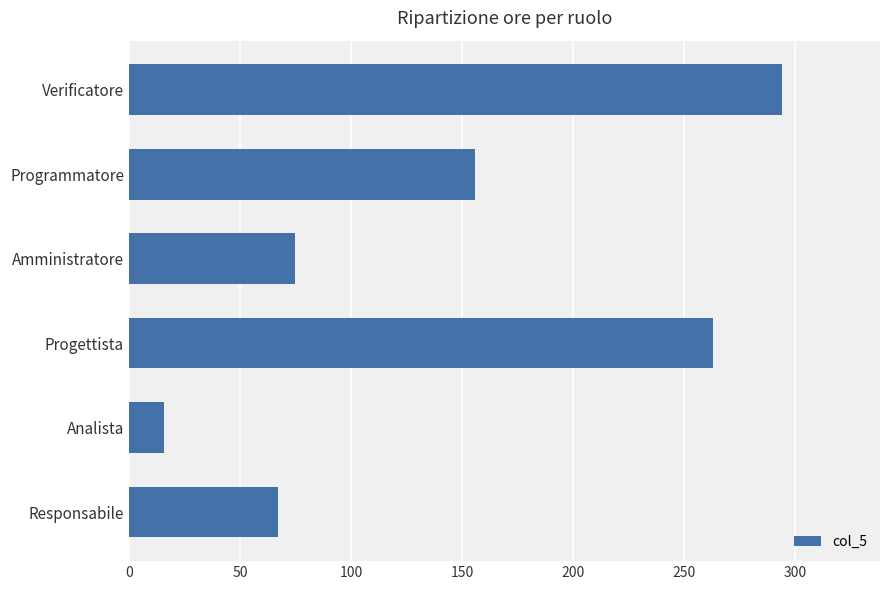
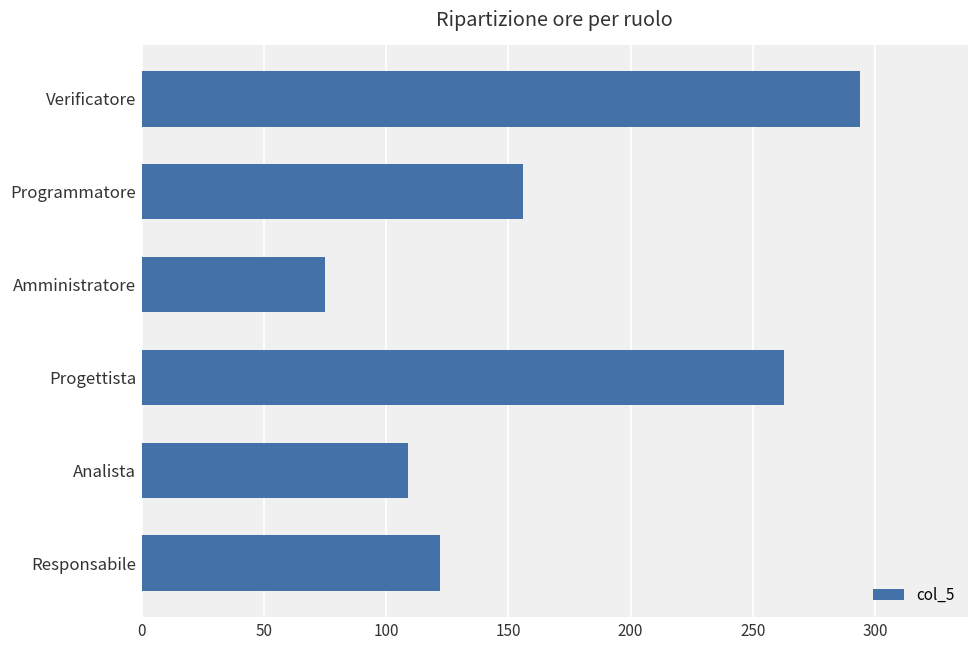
Analista: 16 -> 109
Responsabile: 67 -> 122
